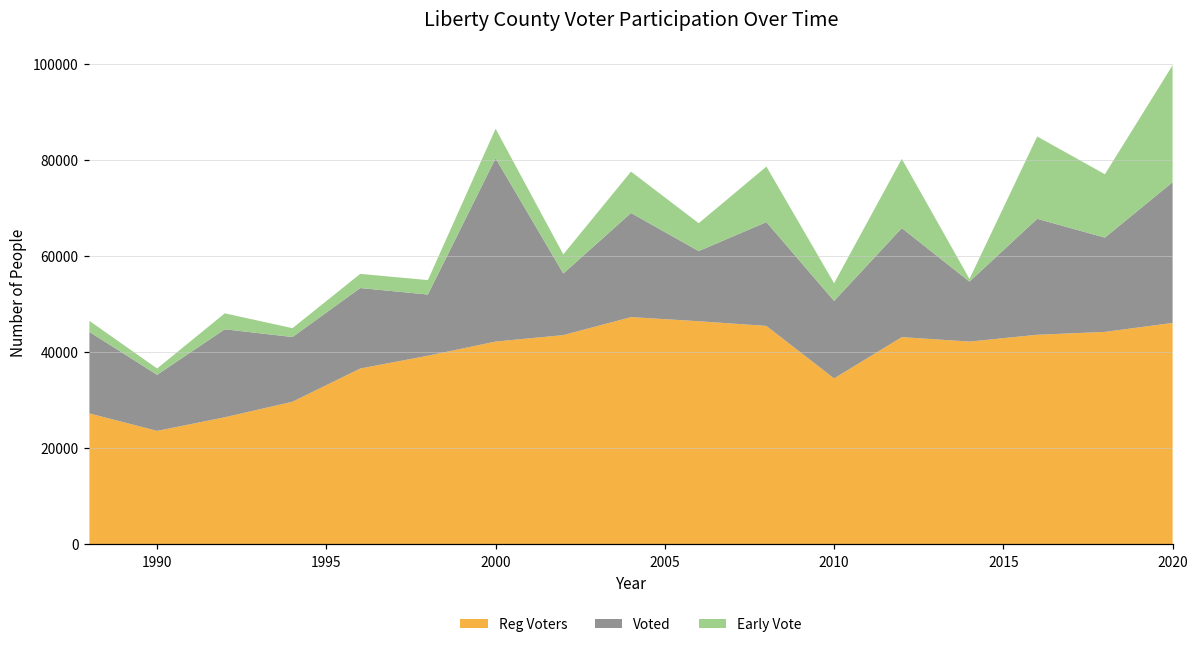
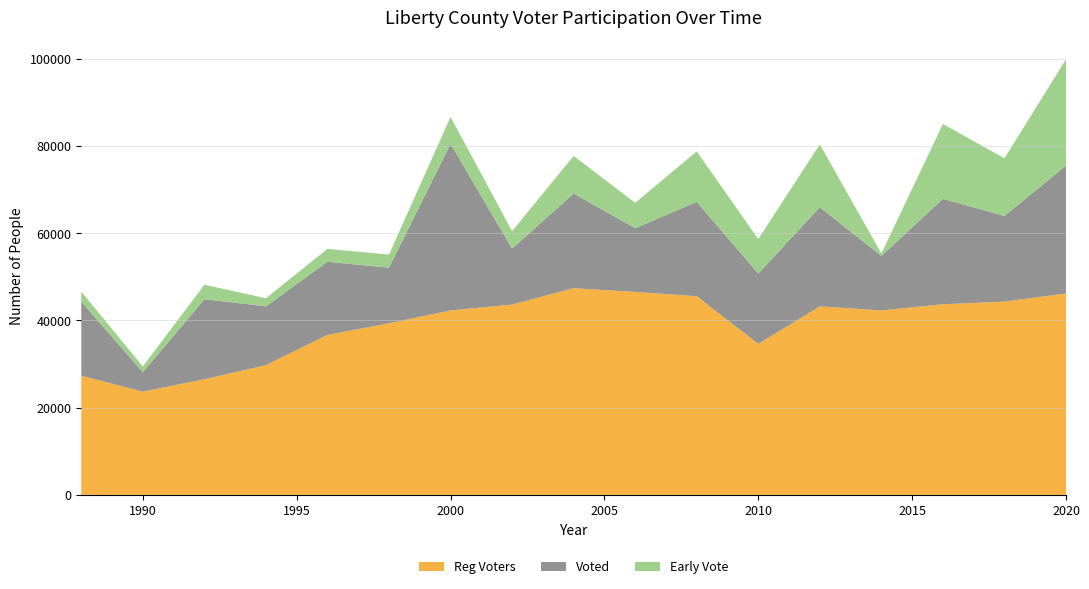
Voted, 1990: 12000 -> 4000
Early Vote, 2010: 4000 -> 8000
